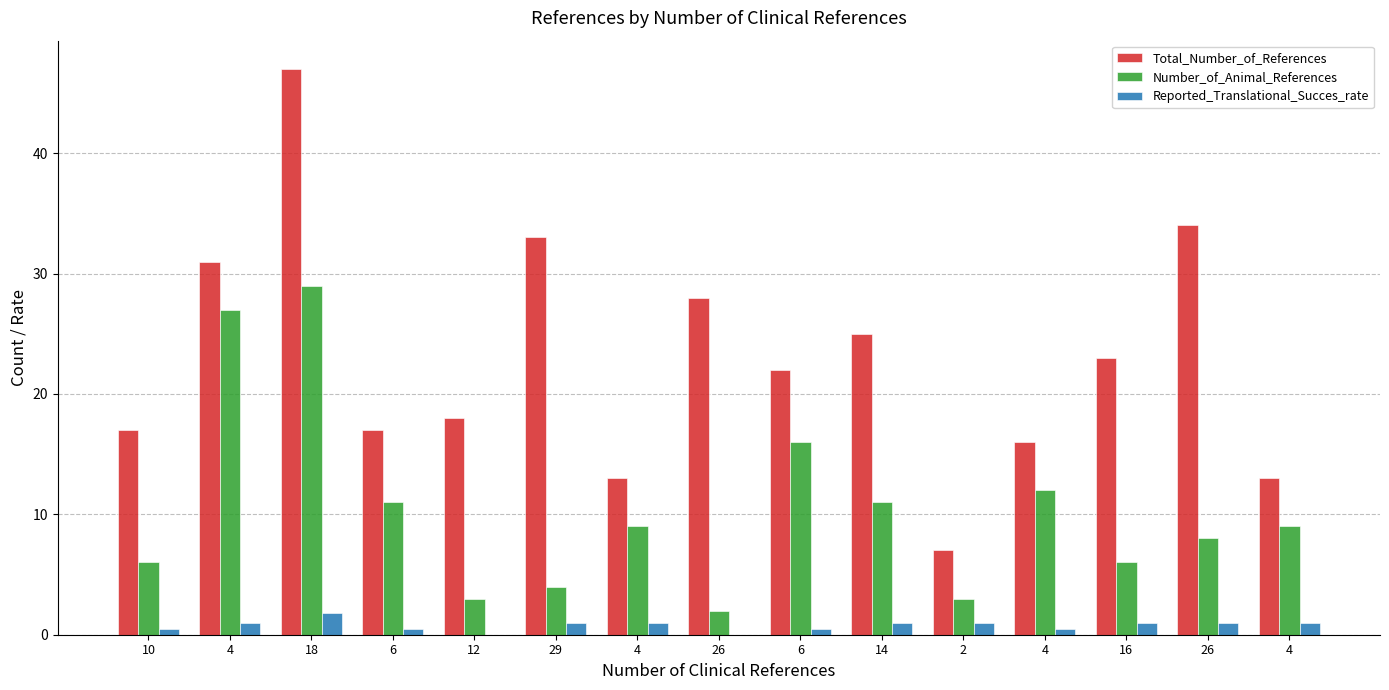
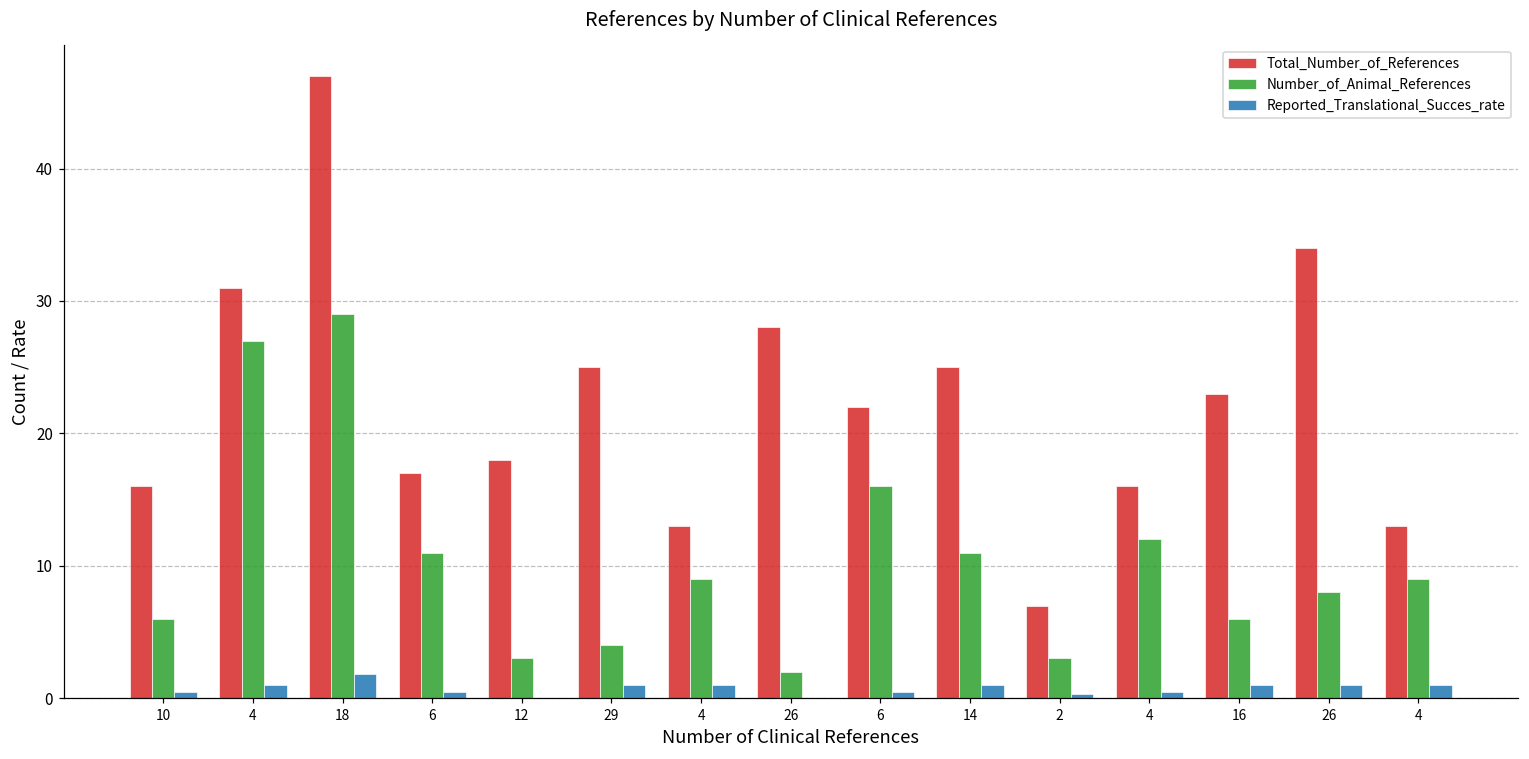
Total_Number_of_References, 10: 17 -> 16
Total_Number_of_References, 29: 33 -> 25
Reported_Translational_Succes_rate, 2: 1.0 -> 0.3
